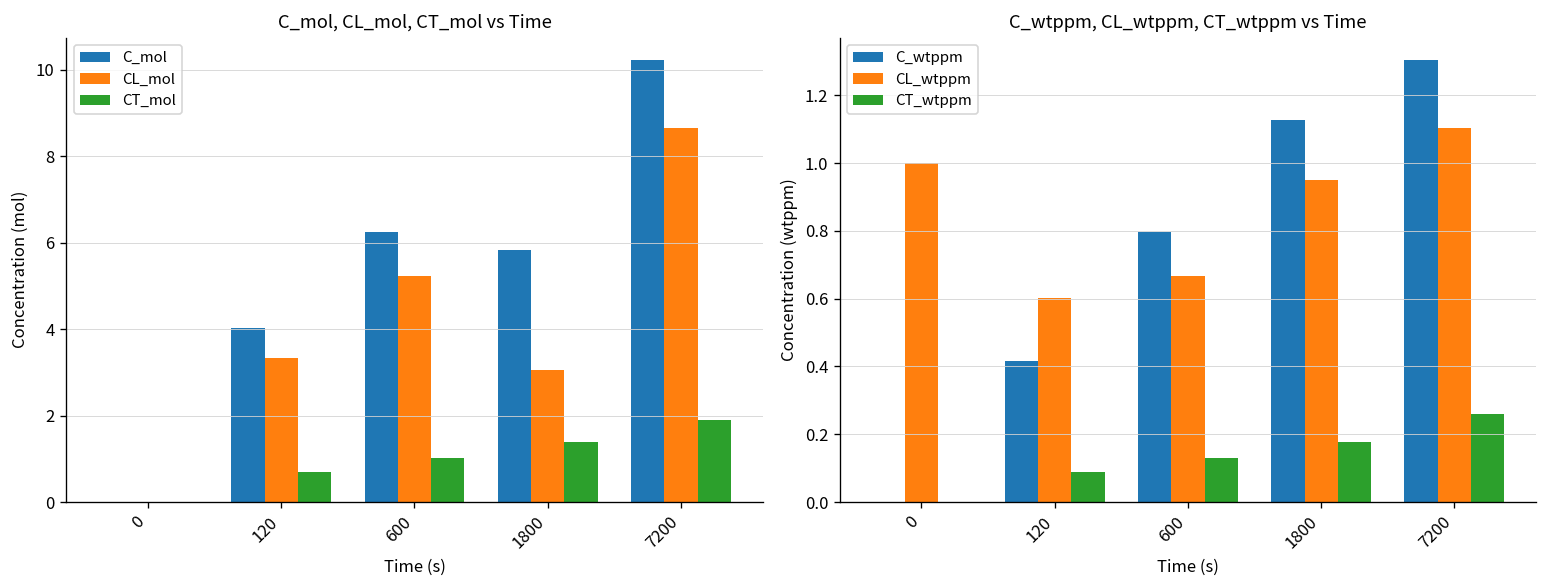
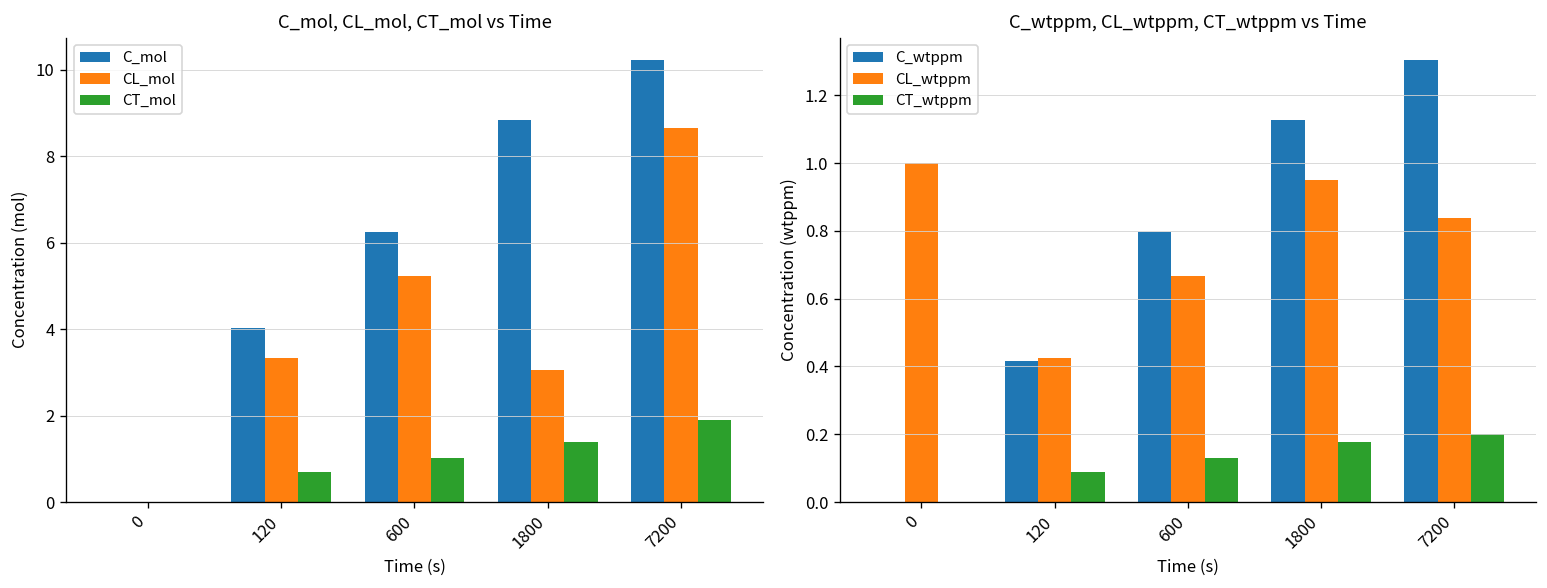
C_mol, CL_mol, CT_mol vs Time, C_mol, 1800: 5.8 -> 8.8
C_wtppm, CL_wtppm, CT_wtppm vs Time, CL_wtppm, 120: 0.60 -> 0.42
C_wtppm, CL_wtppm, CT_wtppm vs Time, CL_wtppm, 7200: 1.10 -> 0.84
C_wtppm, CL_wtppm, CT_wtppm vs Time, CT_wtppm, 7200: 0.26 -> 0.20
